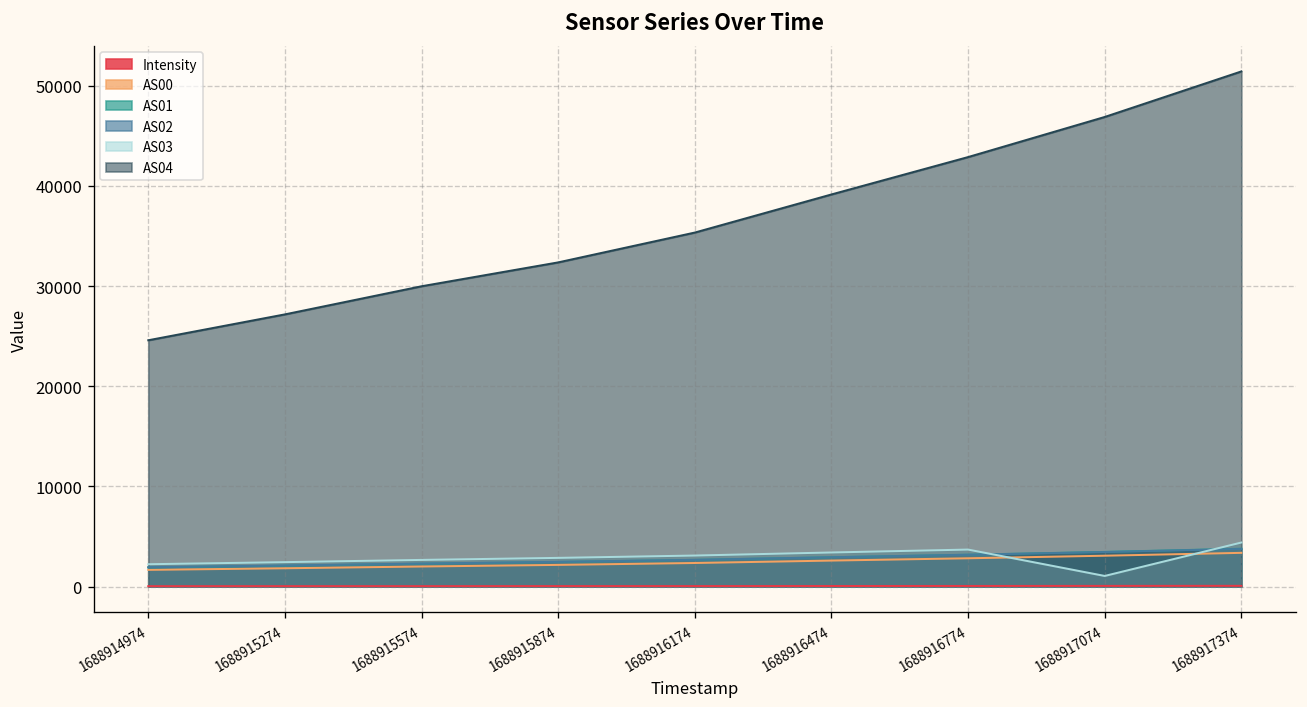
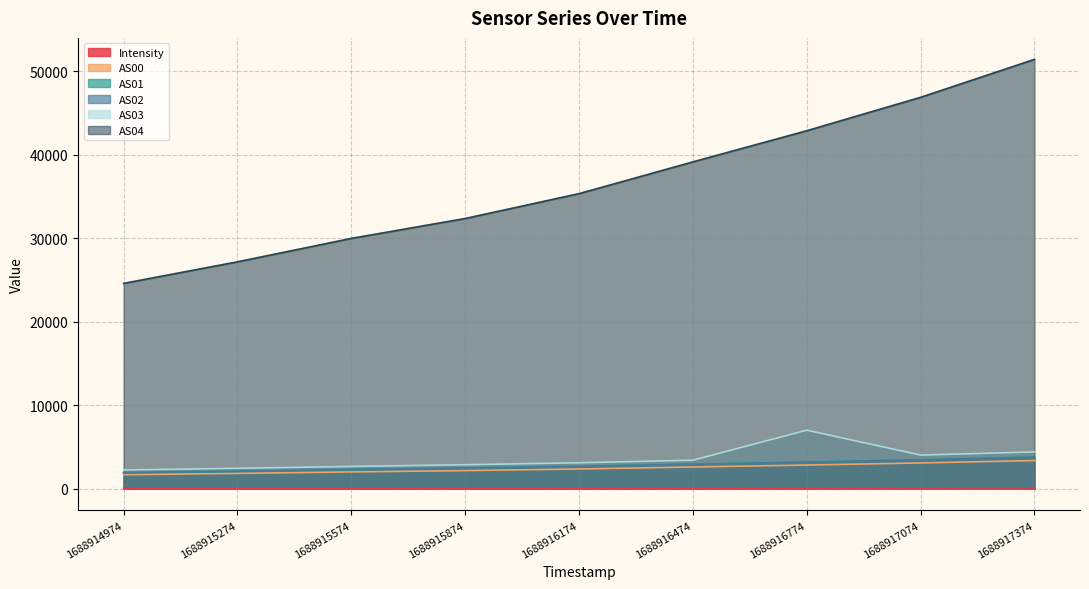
AS03, 1688916774: 4000 -> 7000
AS03, 1688917074: 1000 -> 4000
